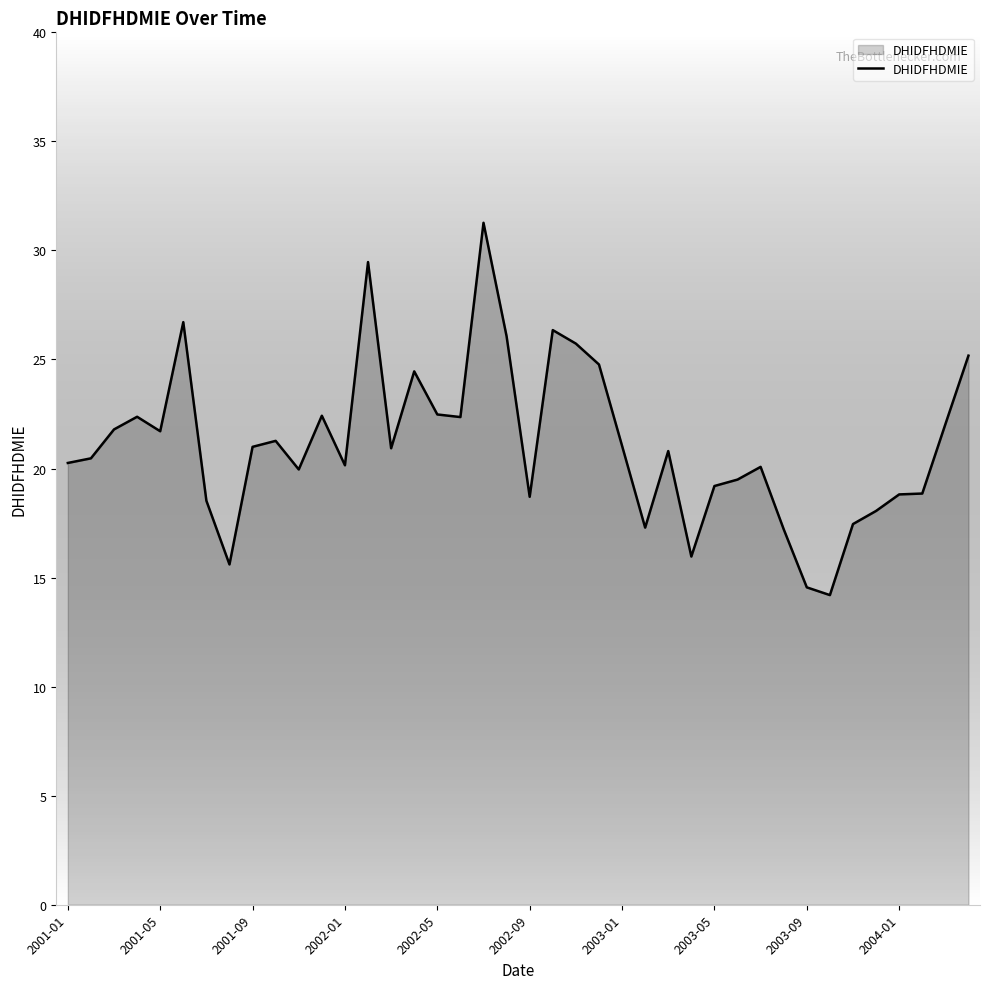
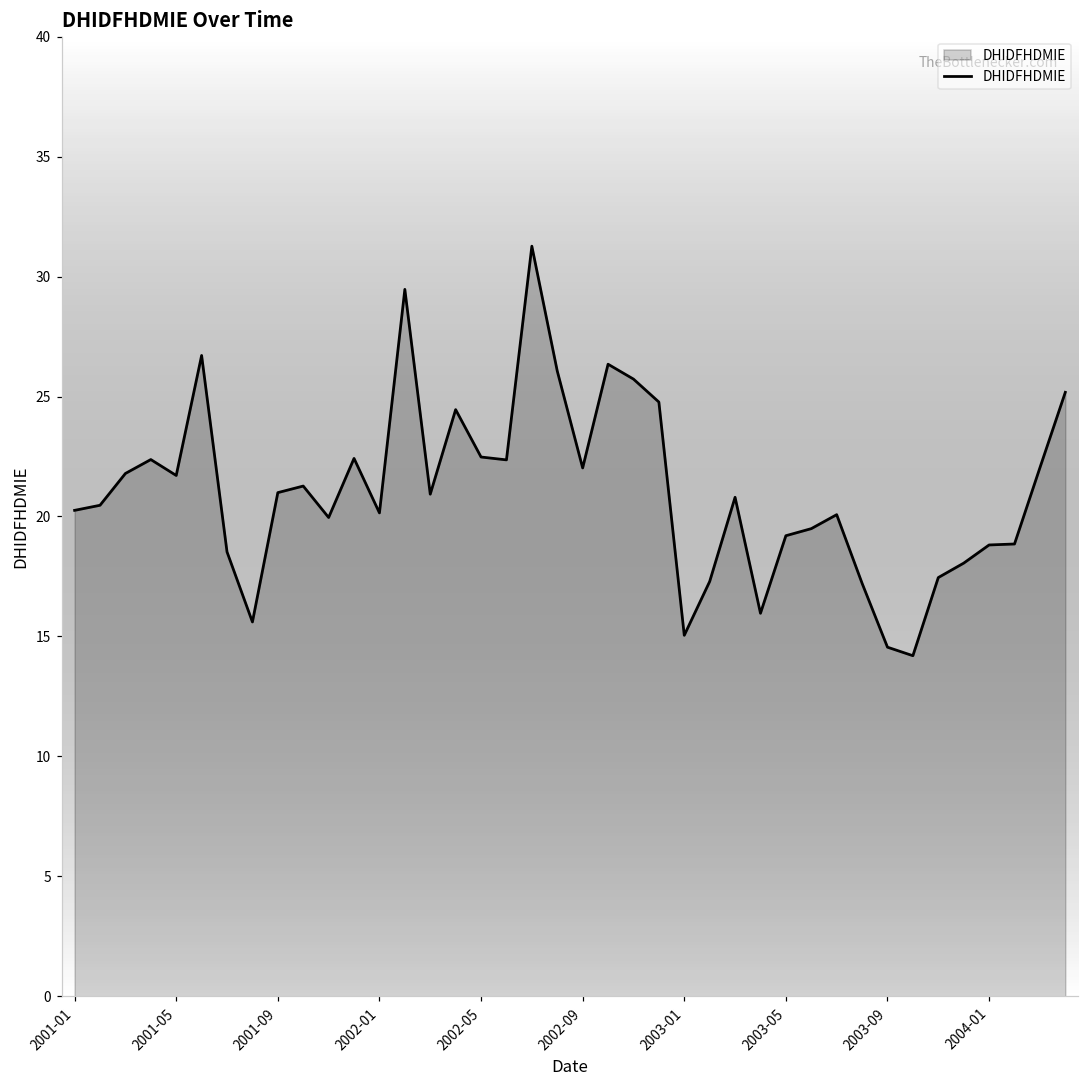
2002-09: 18.7 -> 22.0
2003-01: 21.0 -> 15.0
